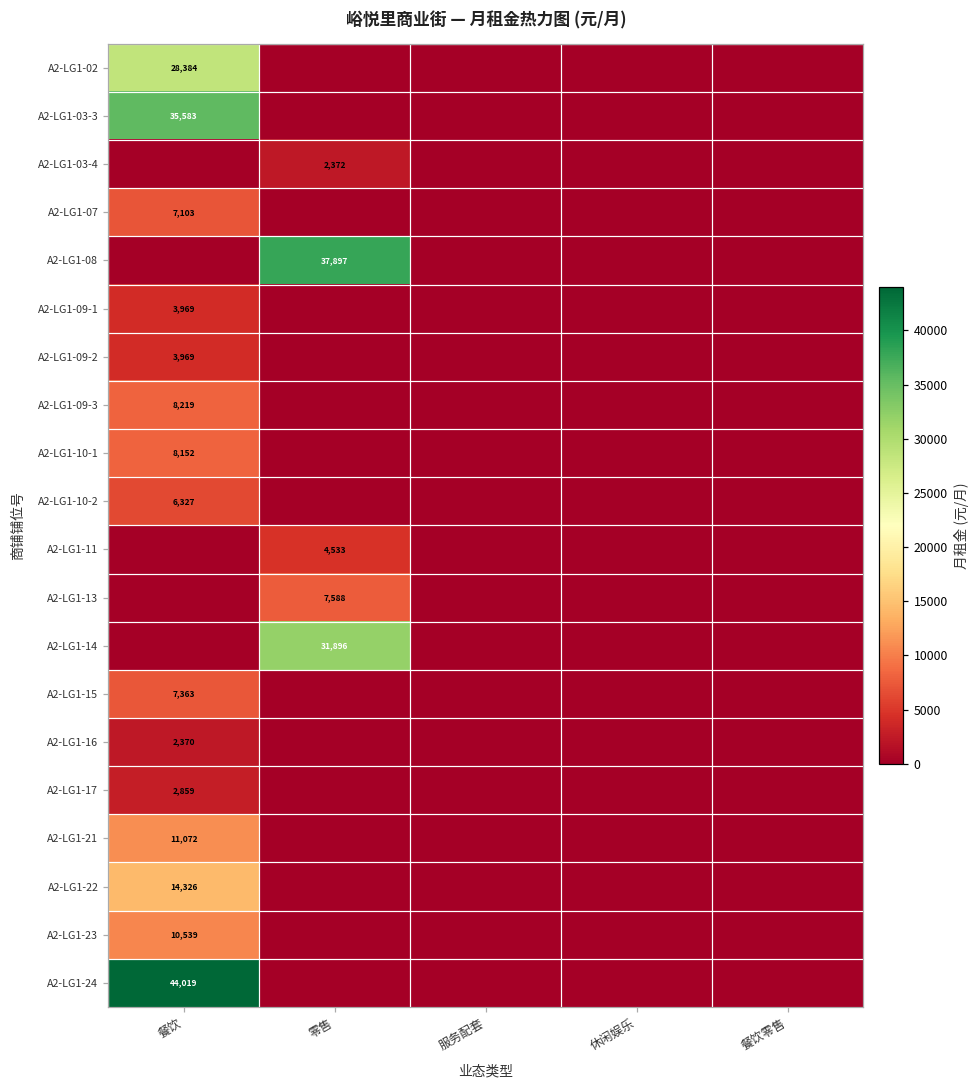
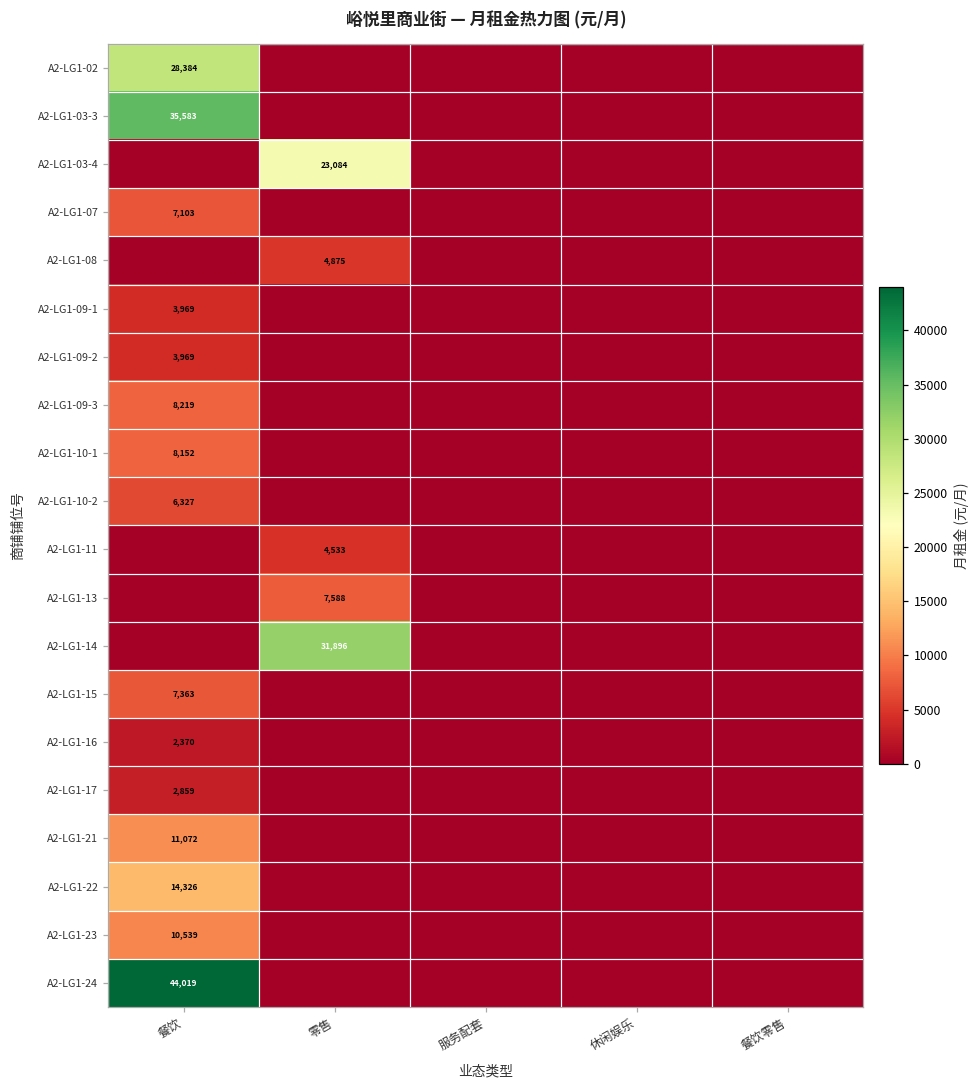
A2-LG1-03-4, 零售: 2,372 -> 23,084
A2-LG1-08, 零售: 37,897 -> 4,875
